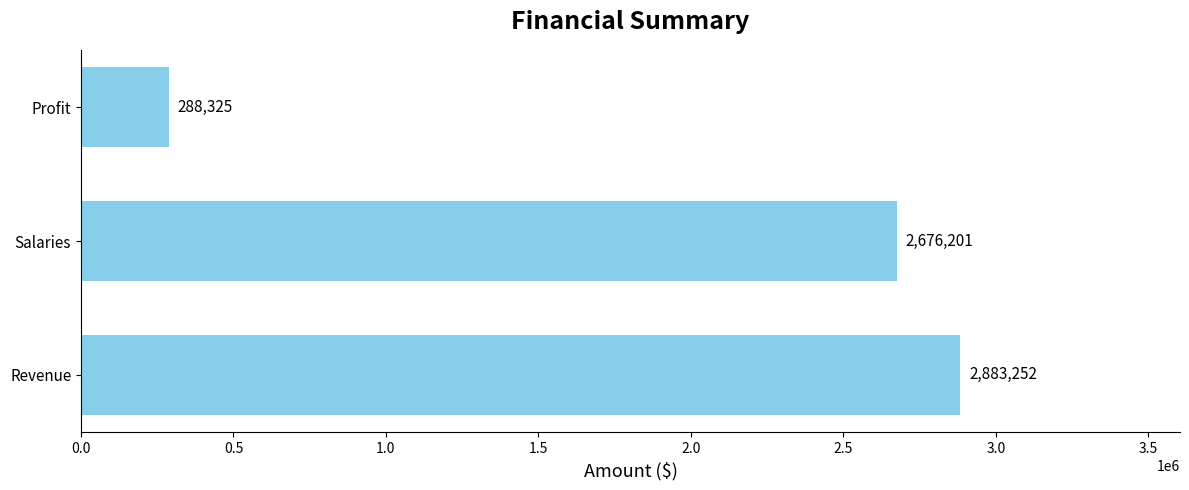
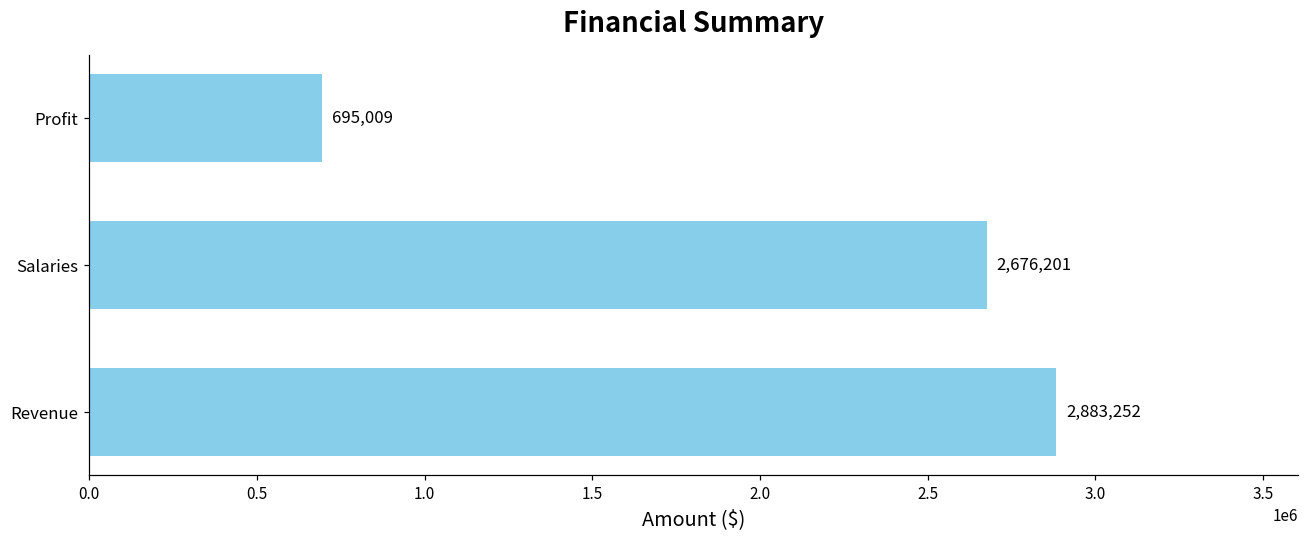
Profit: 288,325 -> 695,009
